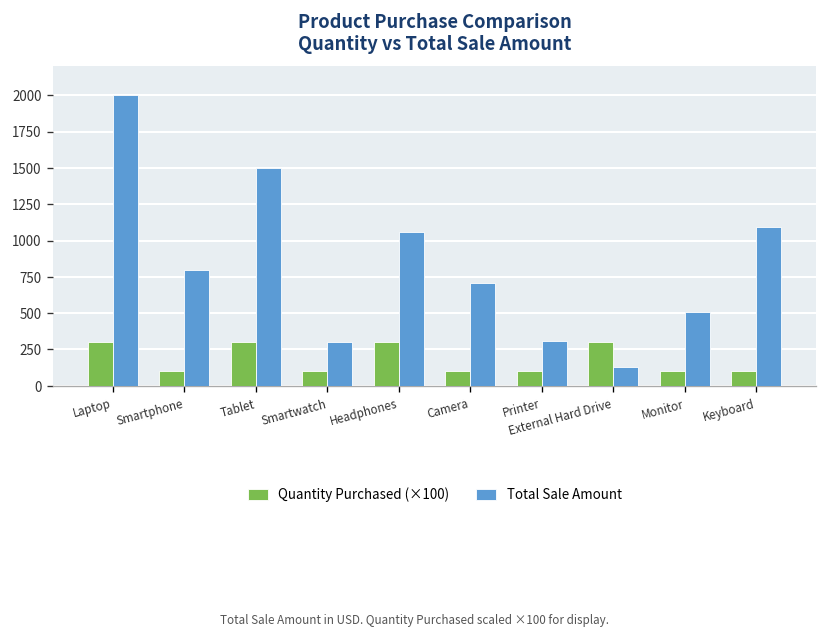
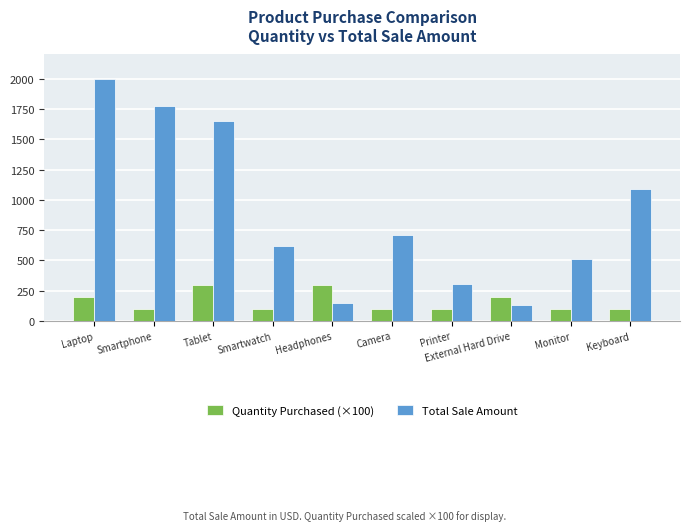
Quantity Purchased (×100), Laptop: 300 -> 200
Total Sale Amount, Smartphone: 800 -> 1780
Total Sale Amount, Tablet: 1500 -> 1650
Total Sale Amount, Smartwatch: 300 -> 620
Total Sale Amount, Headphones: 1060 -> 150
Quantity Purchased (×100), External Hard Drive: 300 -> 200
